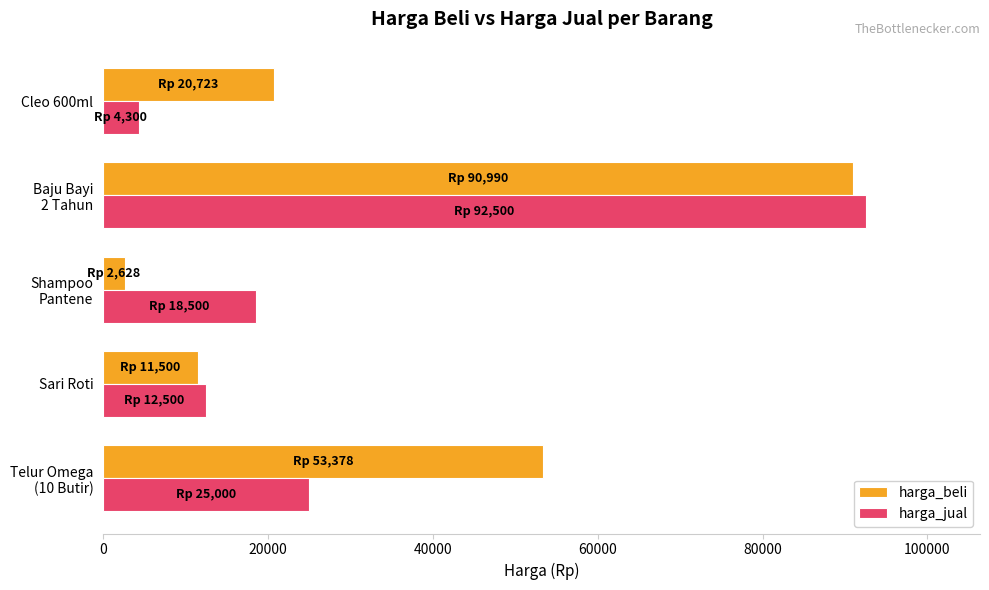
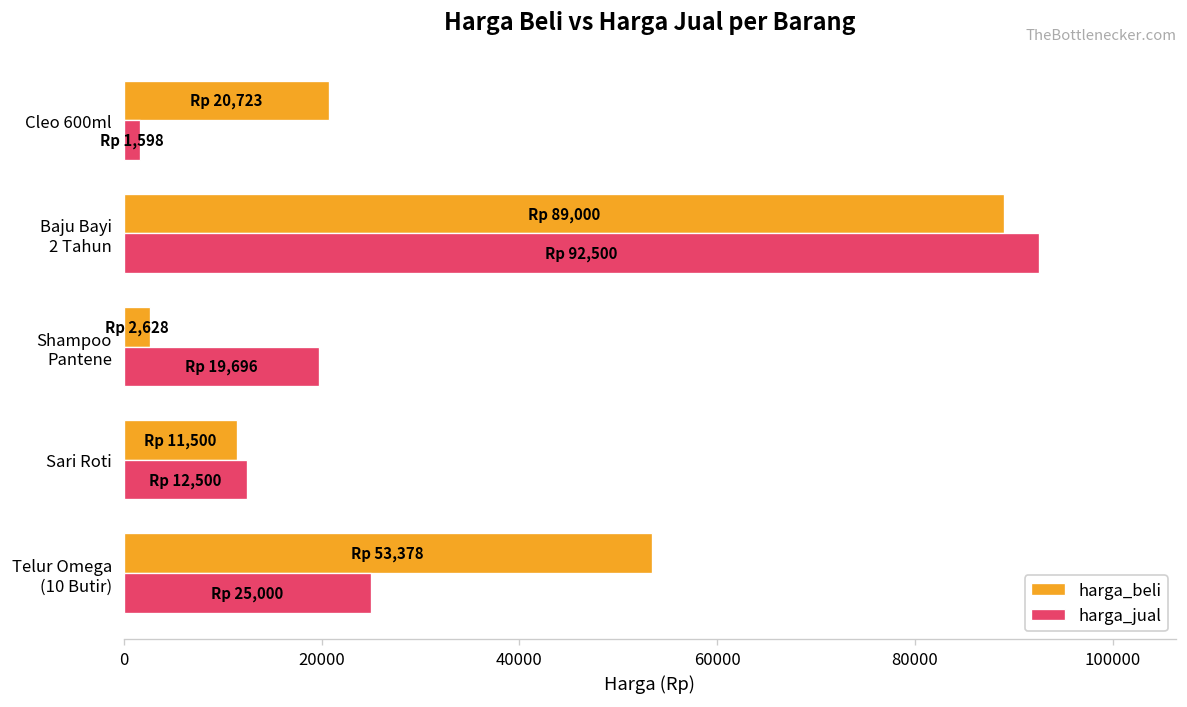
harga_jual, Cleo 600ml: 4,300 -> 1,598
harga_beli, Baju Bayi 2 Tahun: 90,990 -> 89,000
harga_jual, Shampoo Pantene: 18,500 -> 19,696
